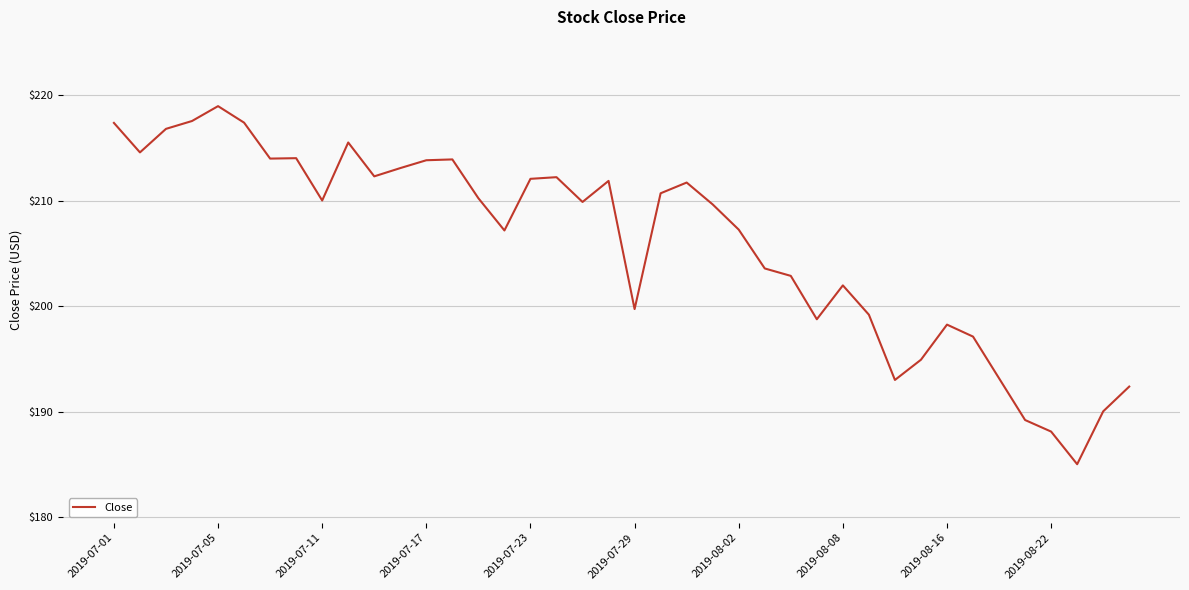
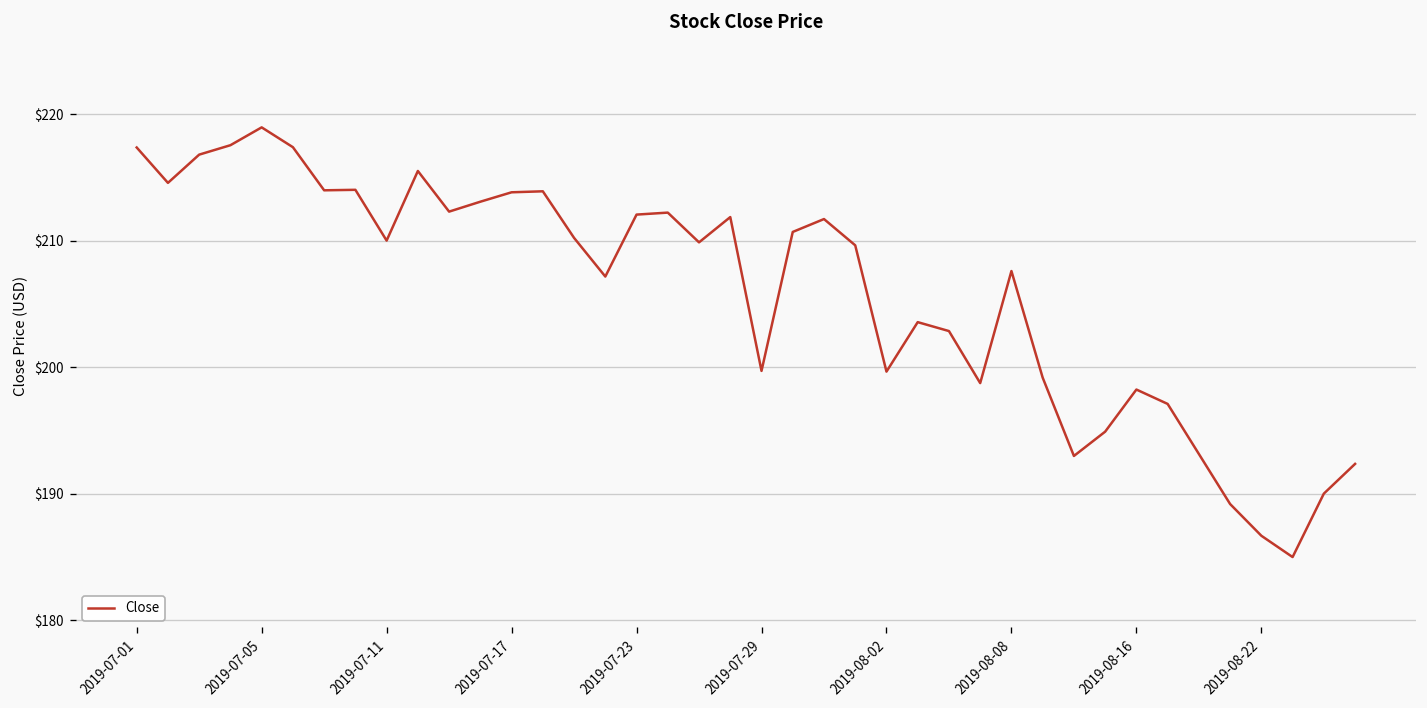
2019-08-02: $207.3 -> $199.7
2019-08-08: $202.0 -> $207.6
2019-08-22: $188.1 -> $186.7
